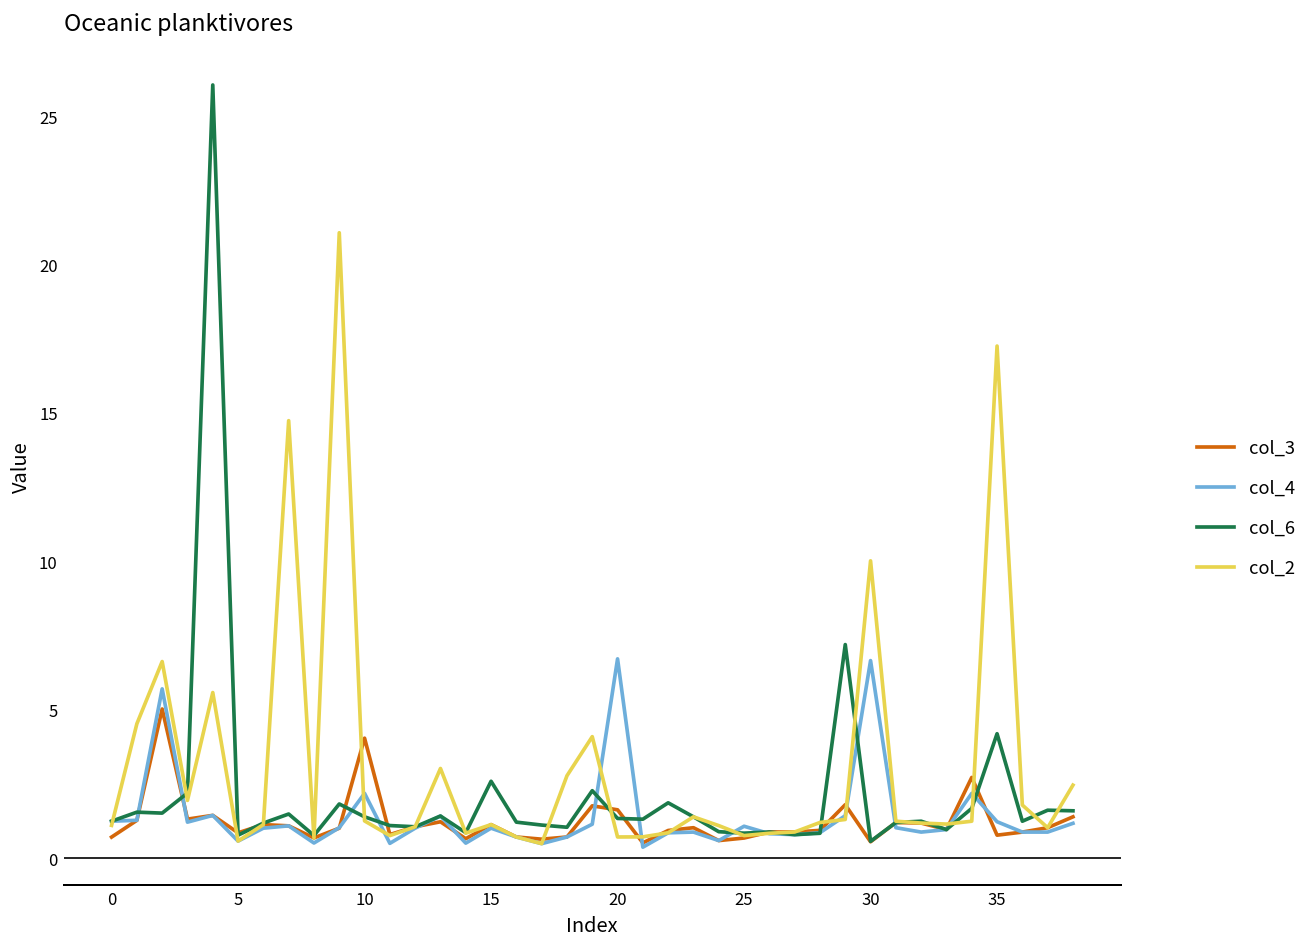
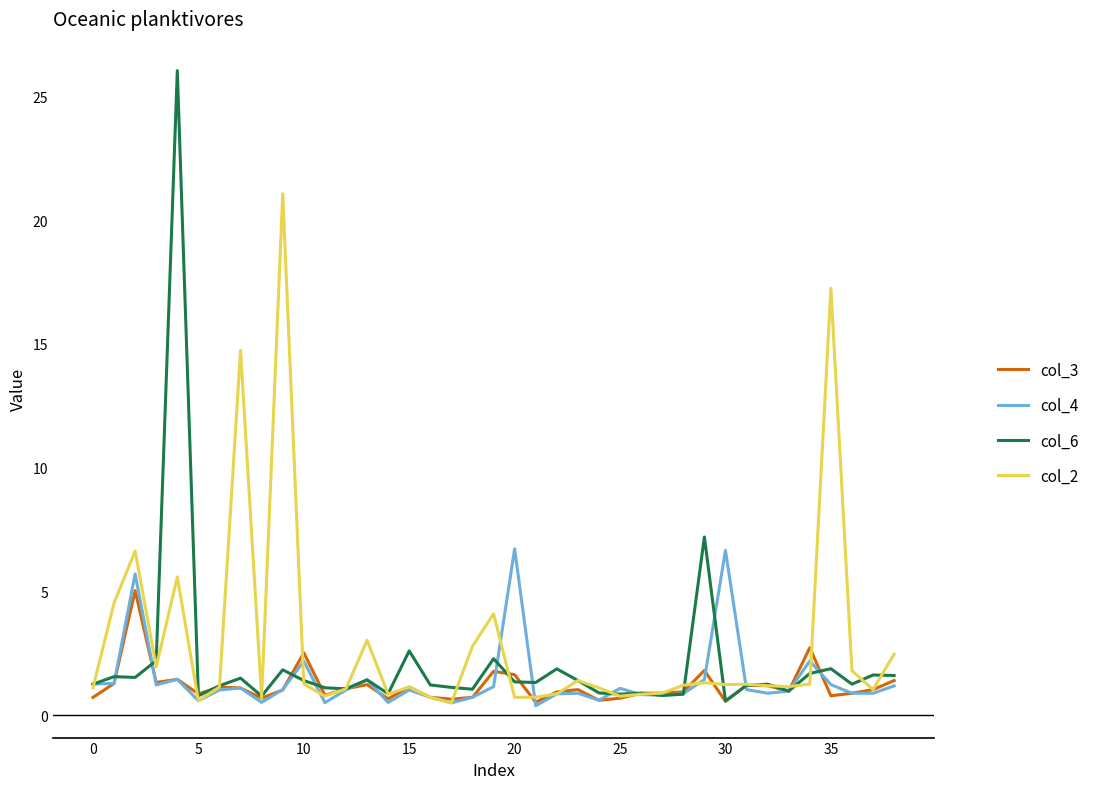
col_3, 10: 4.0 -> 2.5
col_2, 30: 10.0 -> 1.2
col_6, 35: 4.2 -> 1.9
